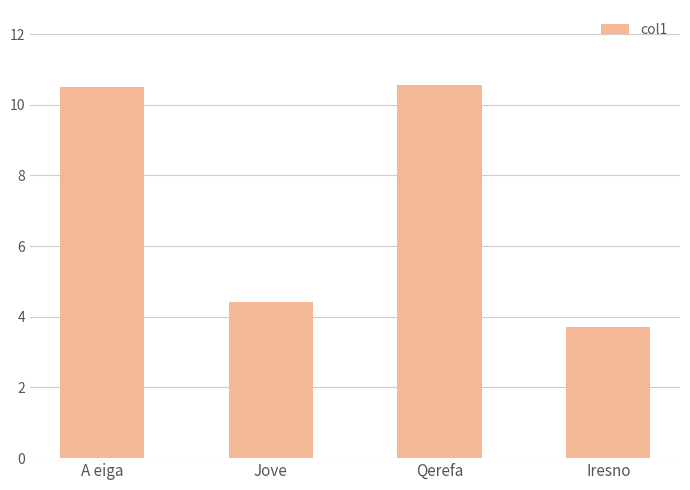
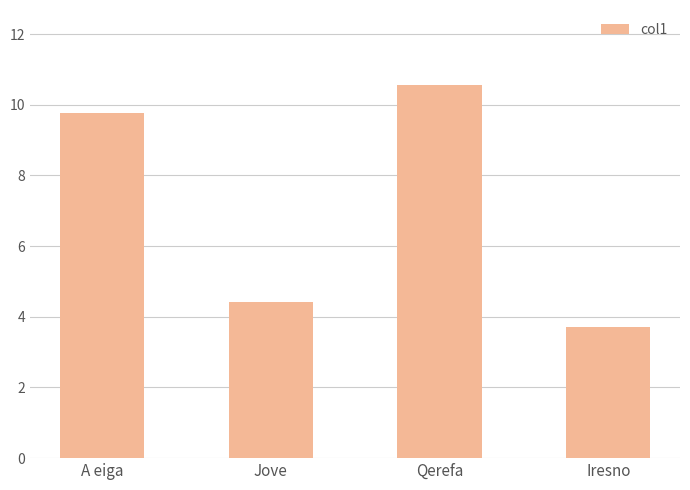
A eiga: 10.5 -> 9.8
